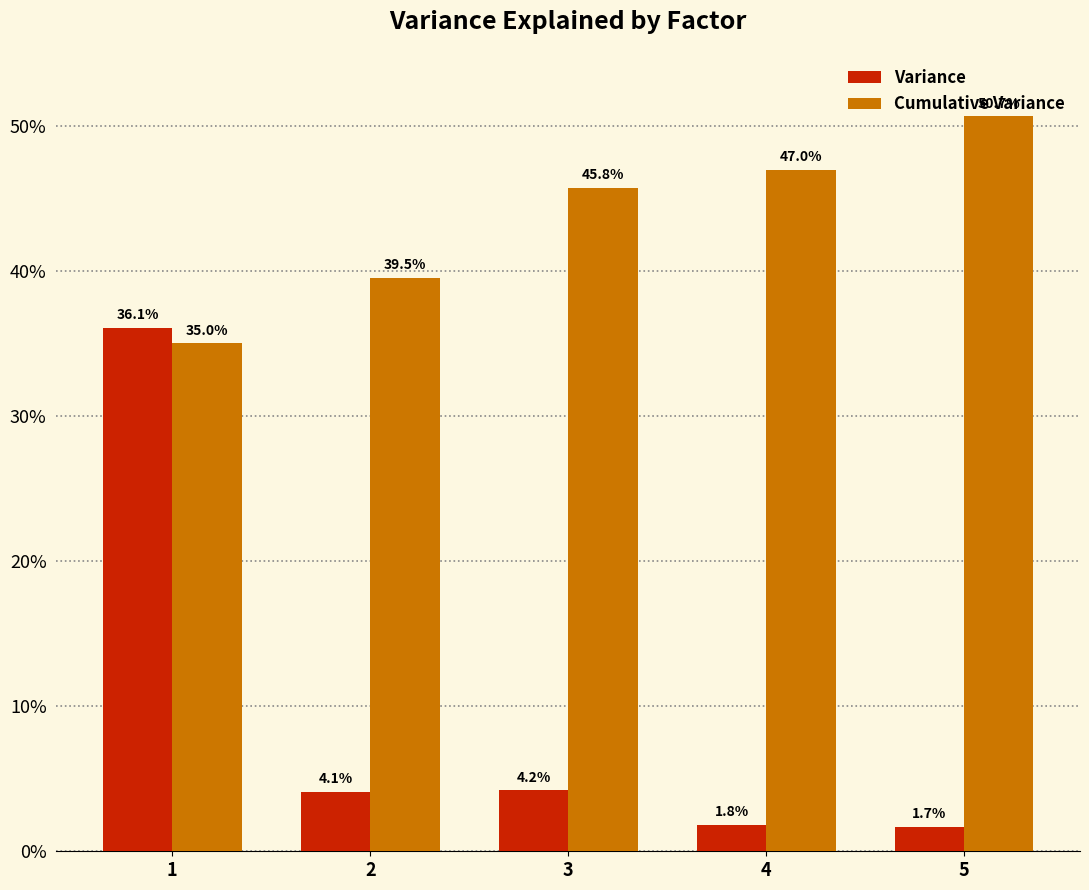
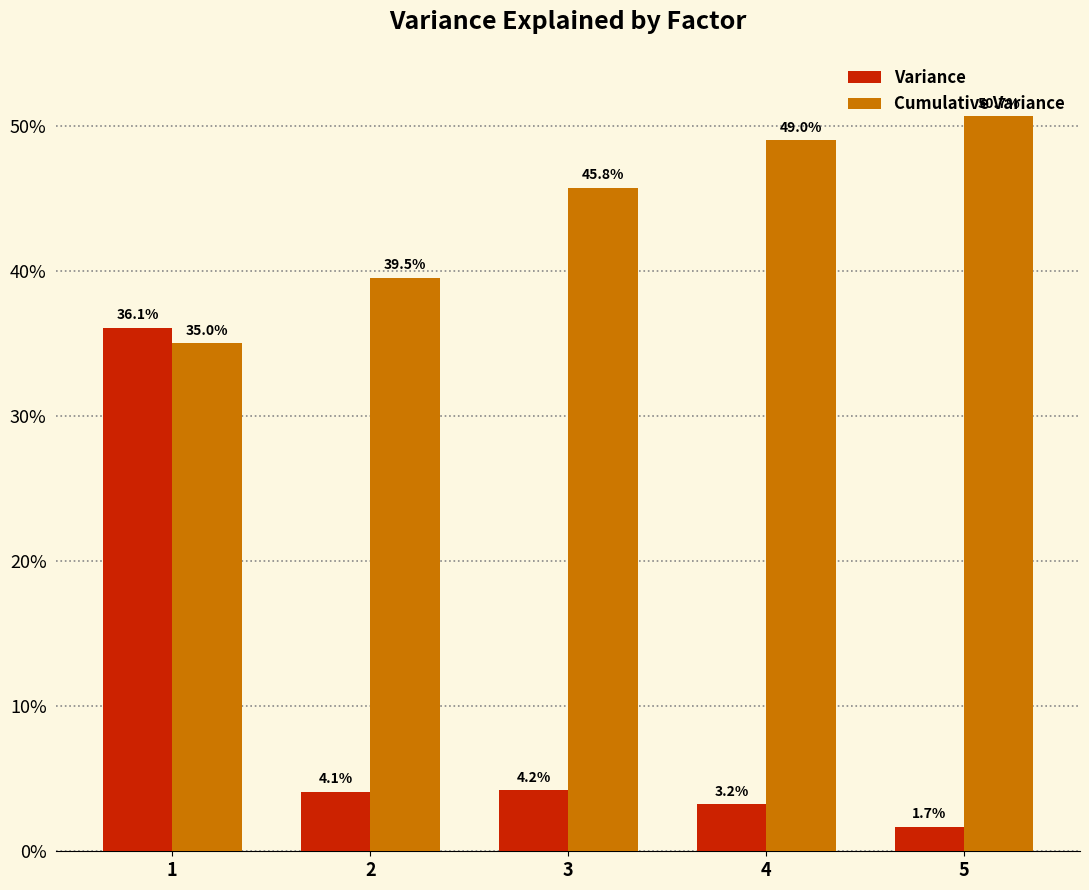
Variance, 4: 1.8% -> 3.2%
Cumulative Variance, 4: 47.0% -> 49.0%
